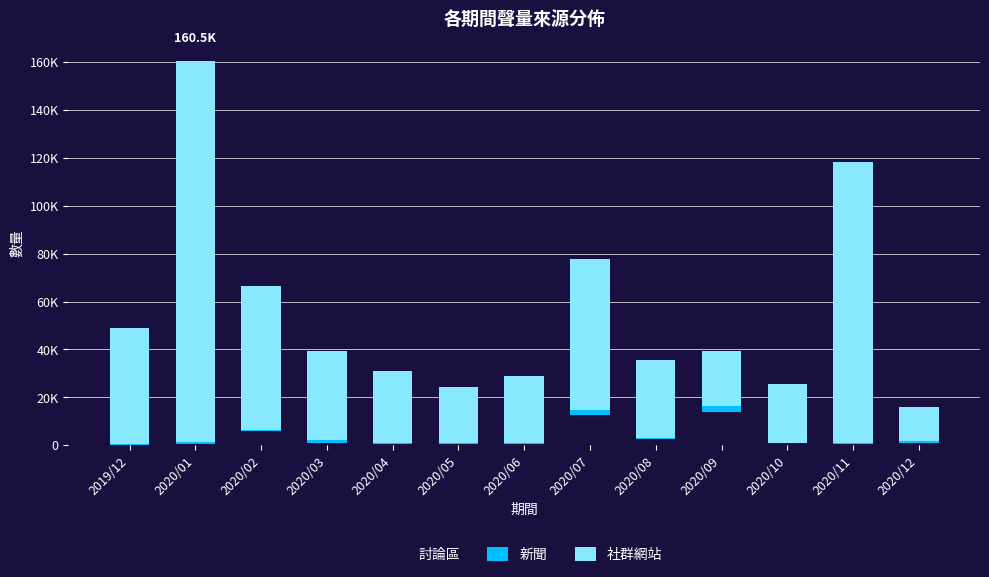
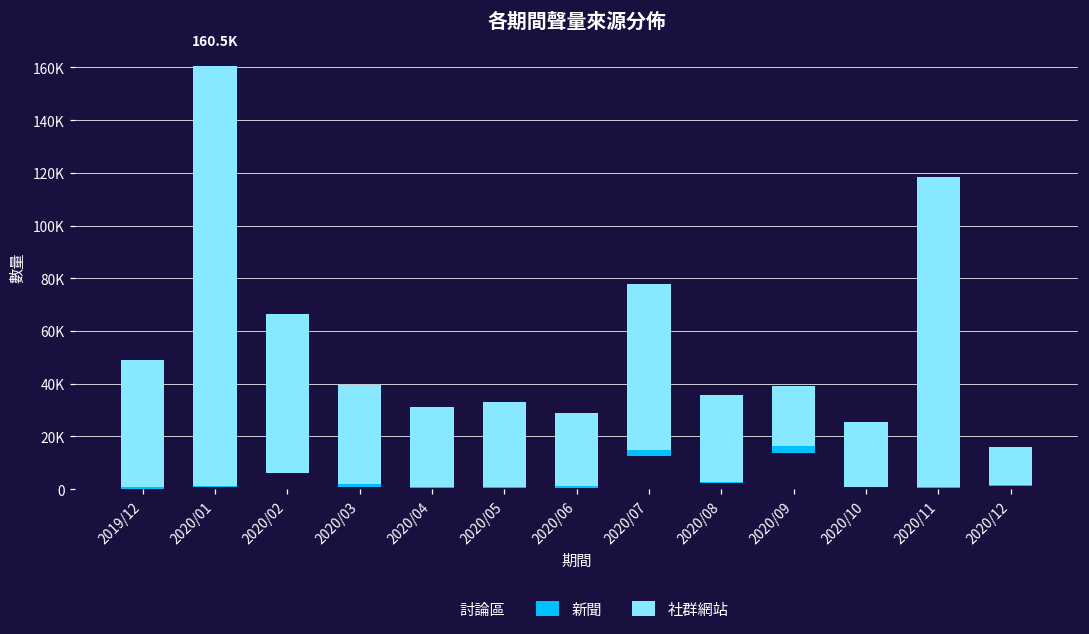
社群網站, 2020/05: 24000 -> 32000
